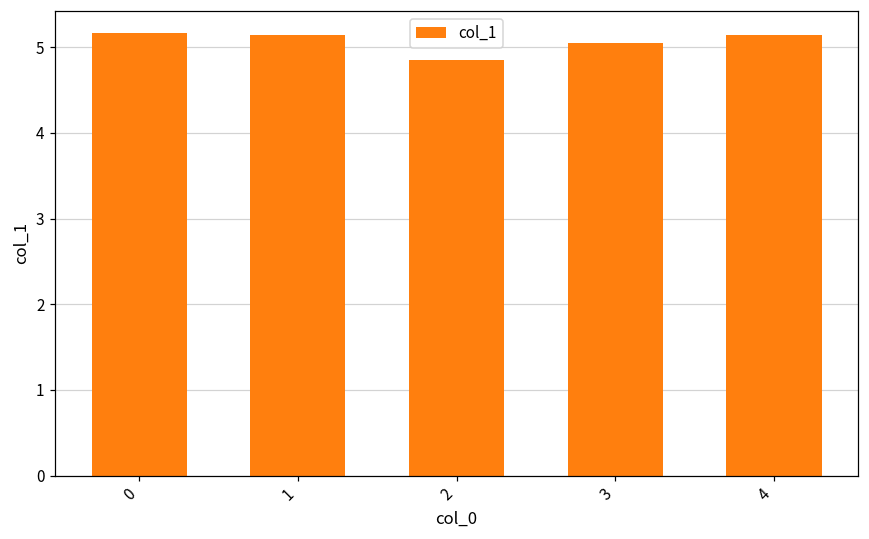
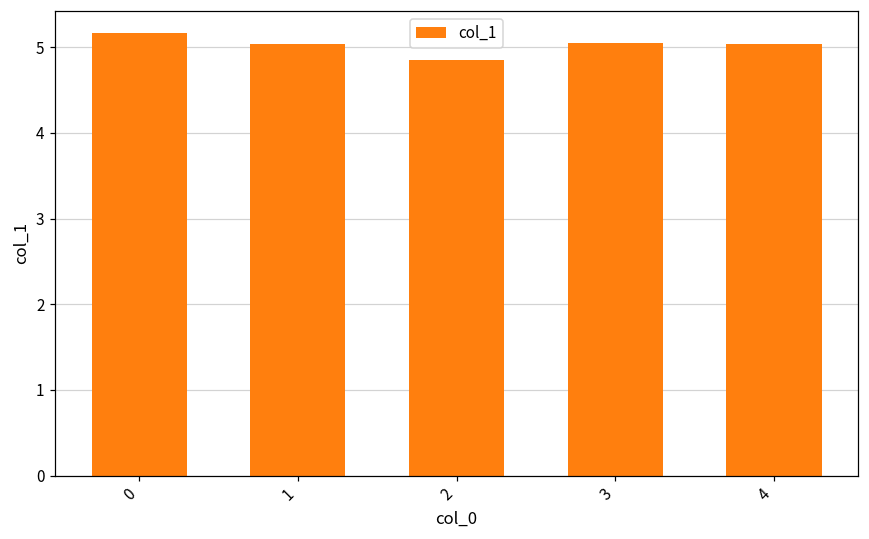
1: 5.1 -> 5.0
4: 5.1 -> 5.0
